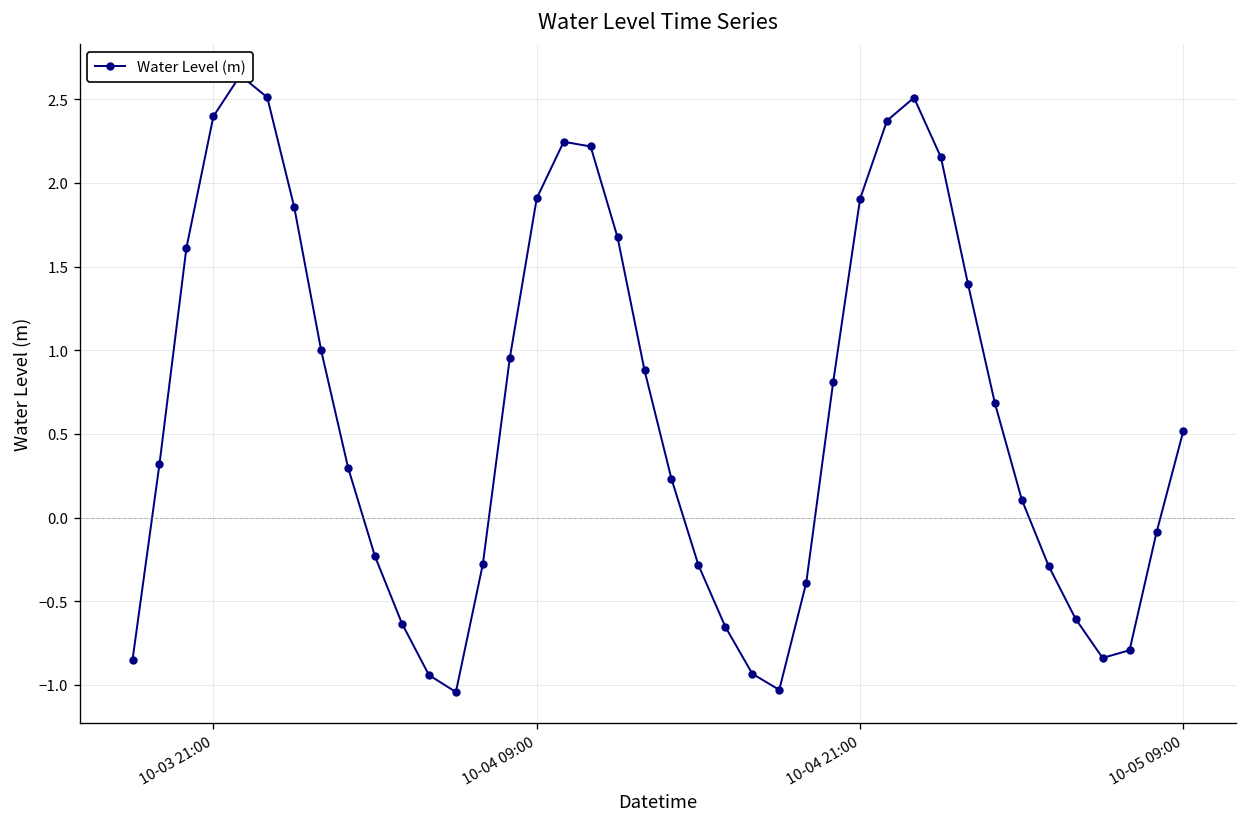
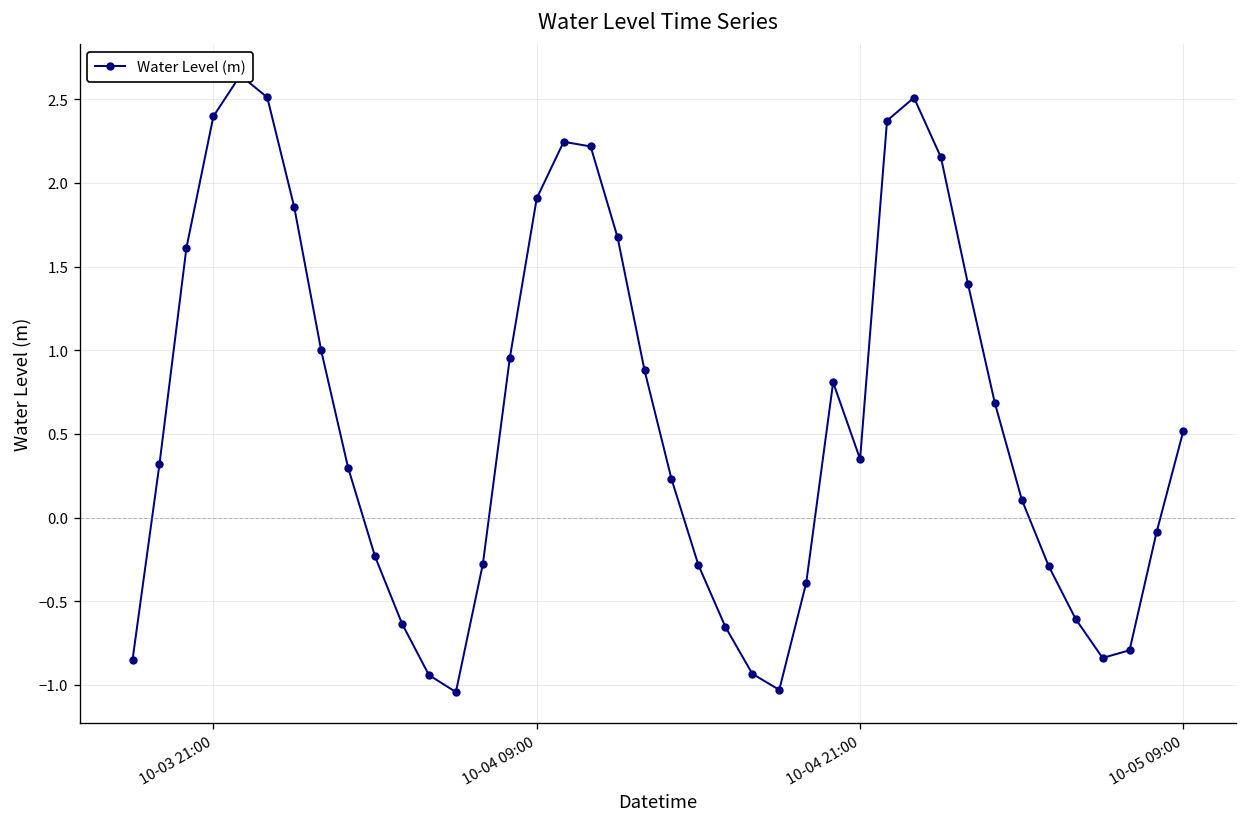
10-04 21:00: 1.91 -> 0.35
